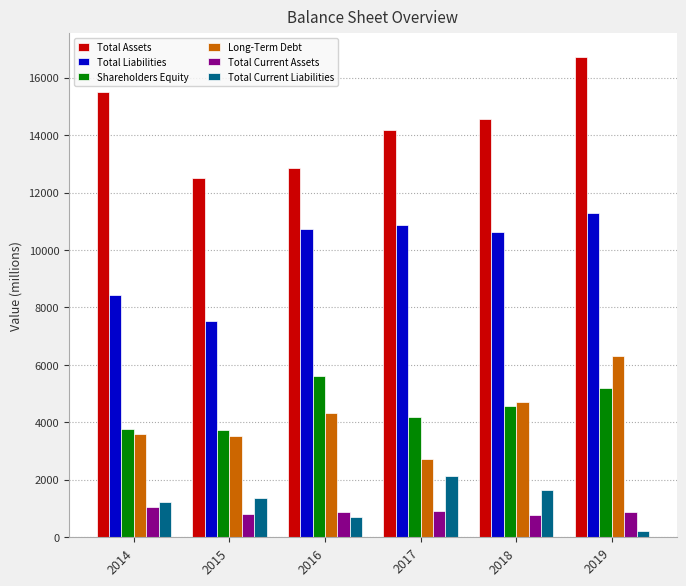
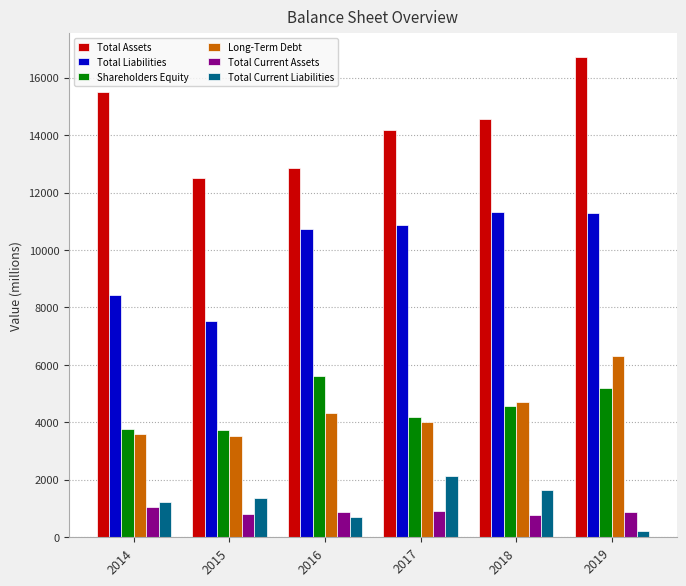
Long-Term Debt, 2017: 2700 -> 4000
Total Liabilities, 2018: 10600 -> 11300
